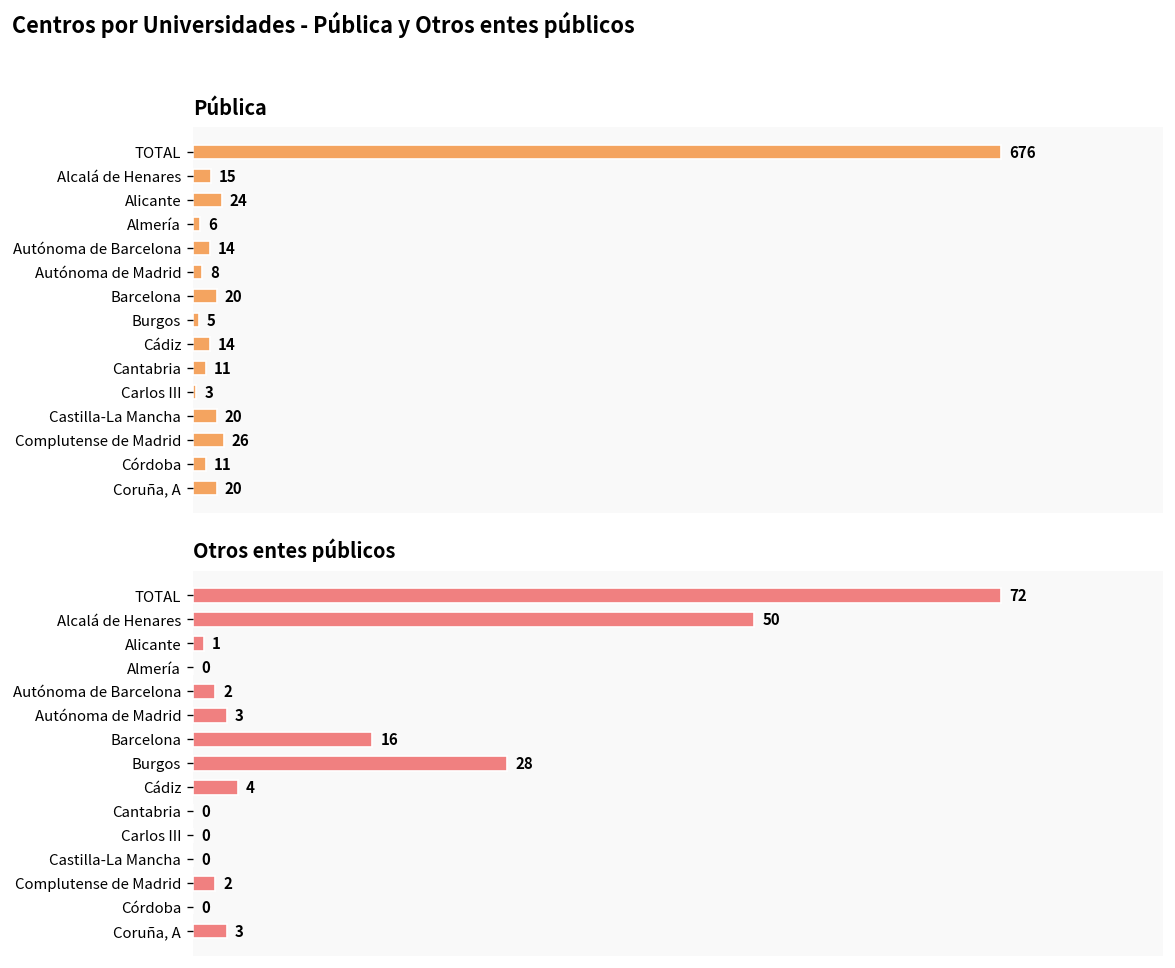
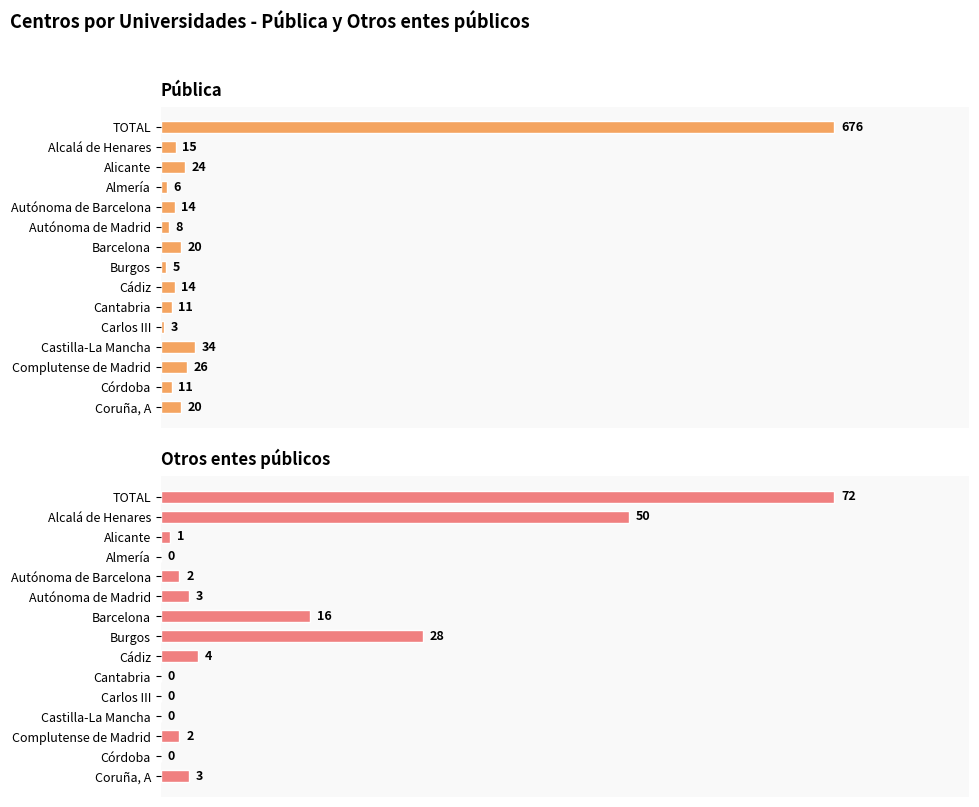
Pública, Castilla-La Mancha: 20 -> 34
